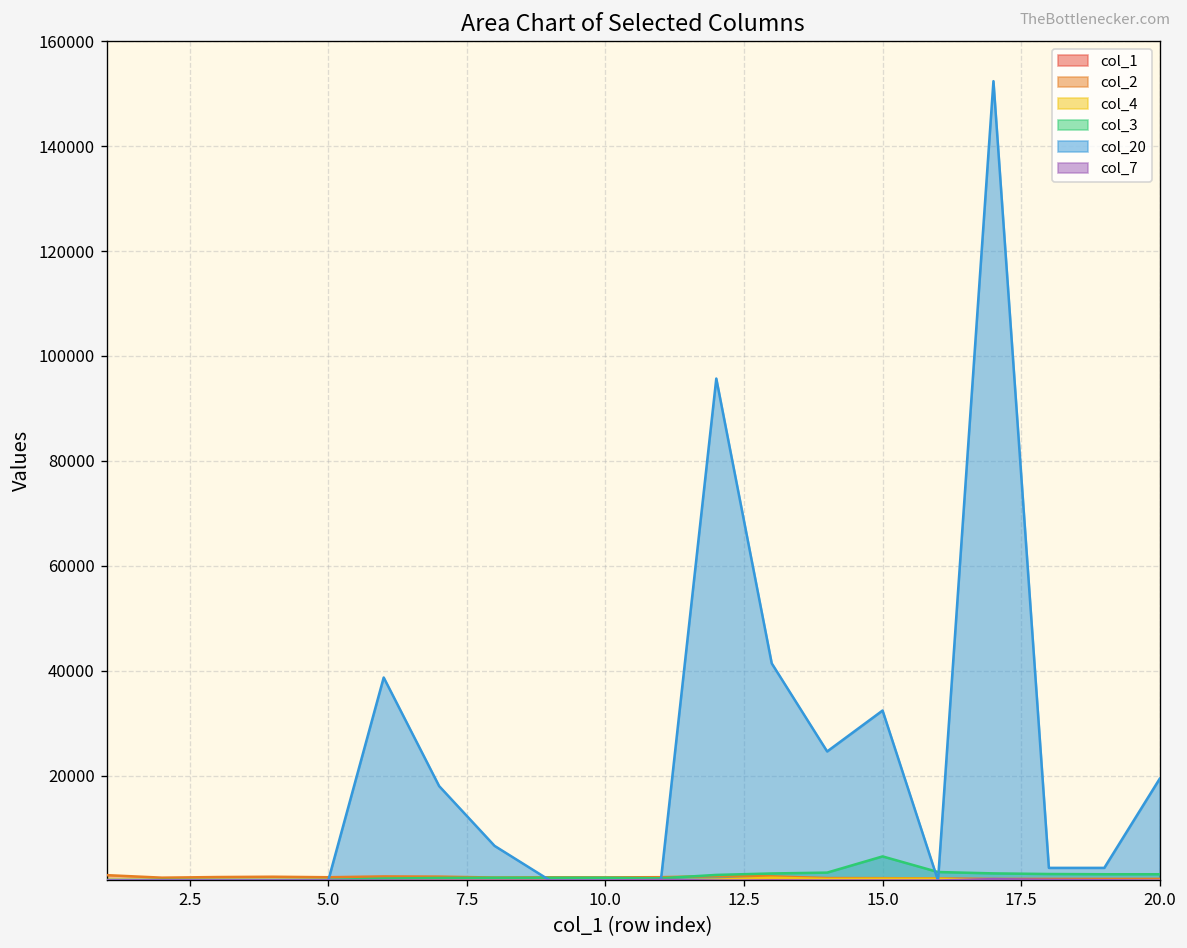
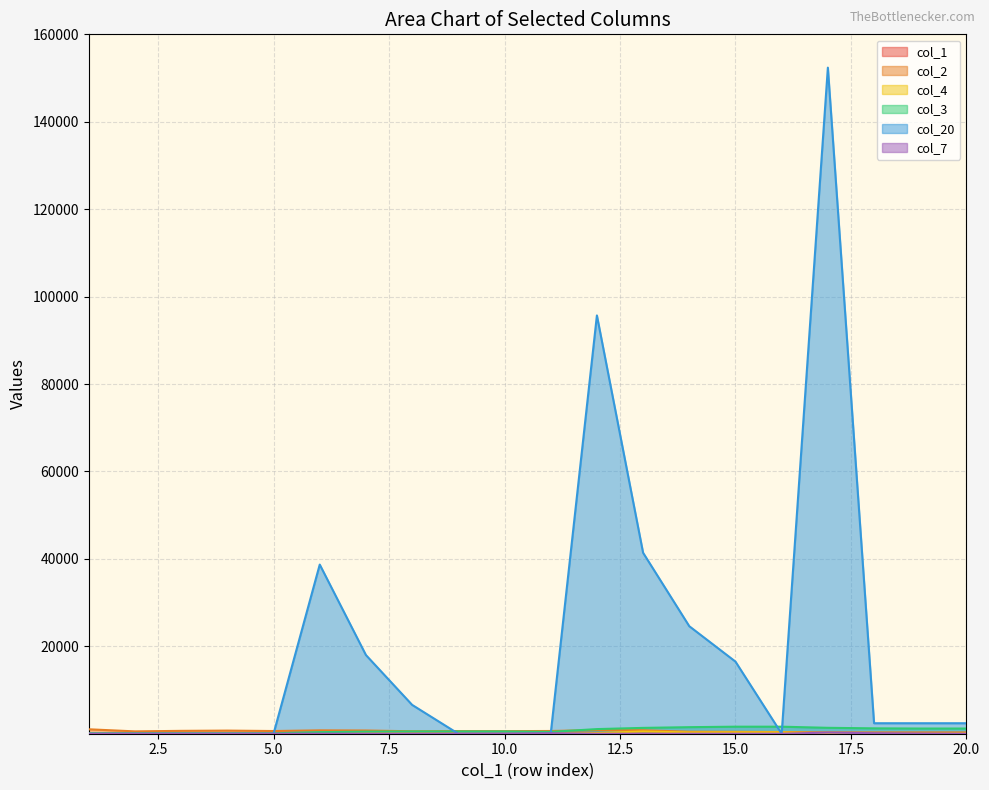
col_3, 15.0: 5000 -> 2000
col_20, 15.0: 32000 -> 17000
col_20, 20.0: 19000 -> 2000
